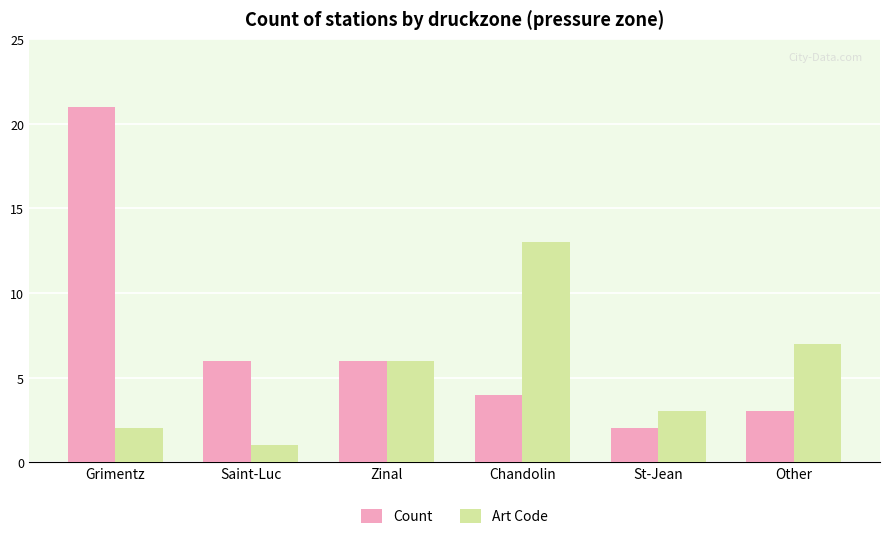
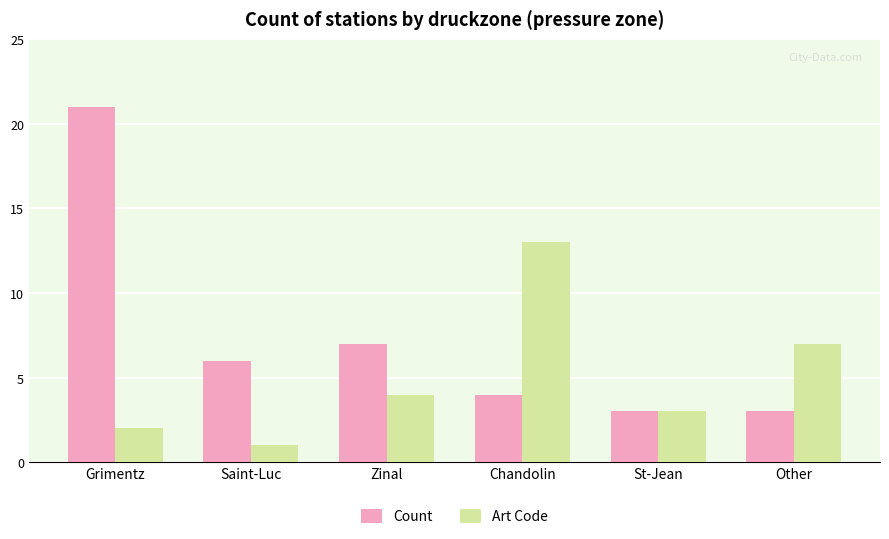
Count, Zinal: 6 -> 7
Art Code, Zinal: 6 -> 4
Count, St-Jean: 2 -> 3
